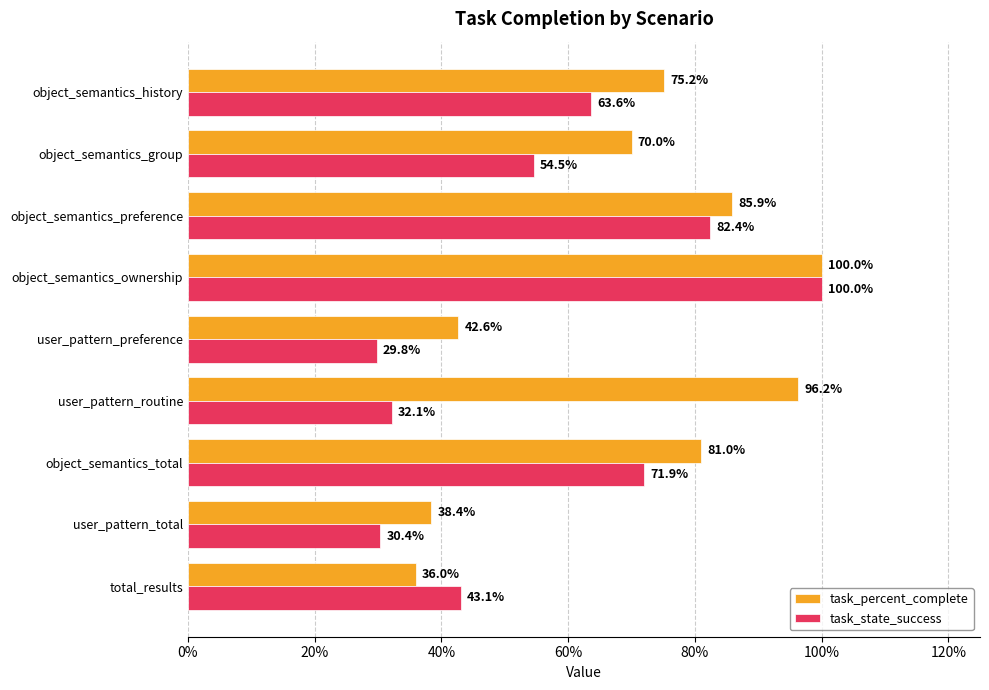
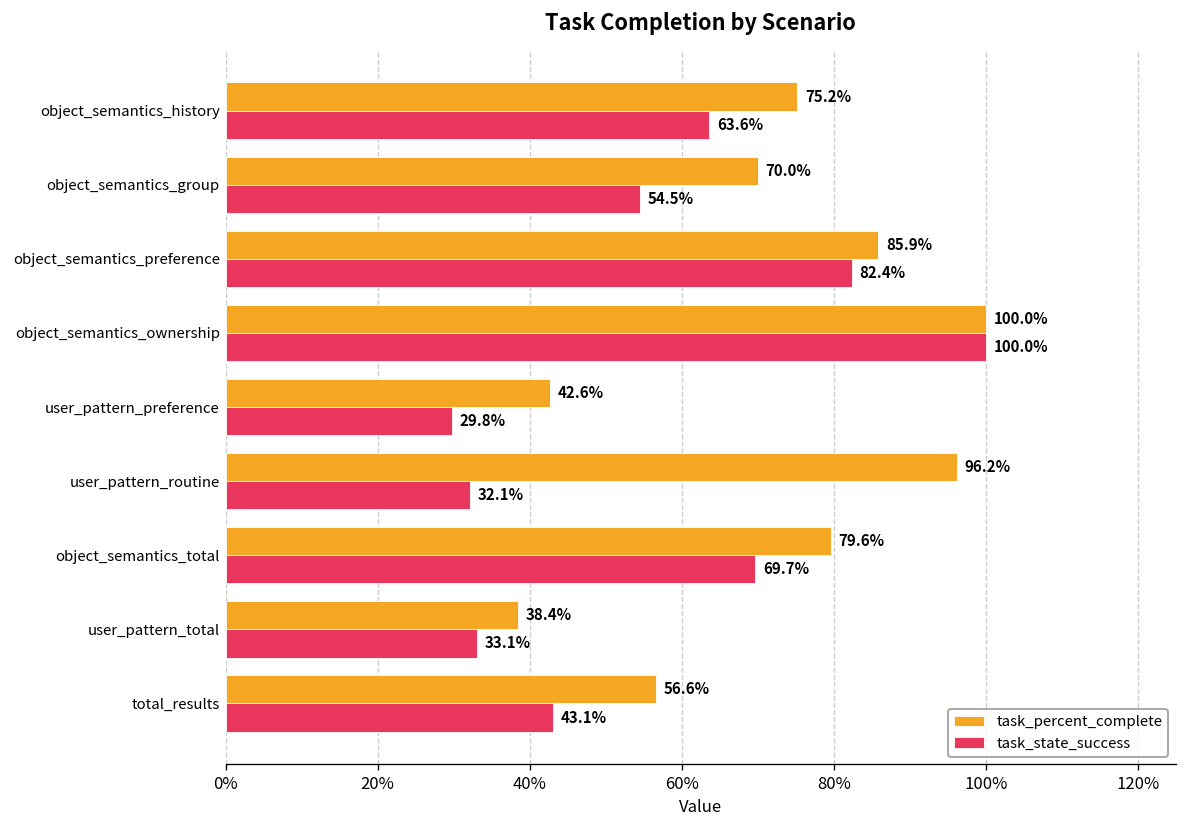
task_percent_complete, object_semantics_total: 81.0% -> 79.6%
task_state_success, object_semantics_total: 71.9% -> 69.7%
task_state_success, user_pattern_total: 30.4% -> 33.1%
task_percent_complete, total_results: 36.0% -> 56.6%
